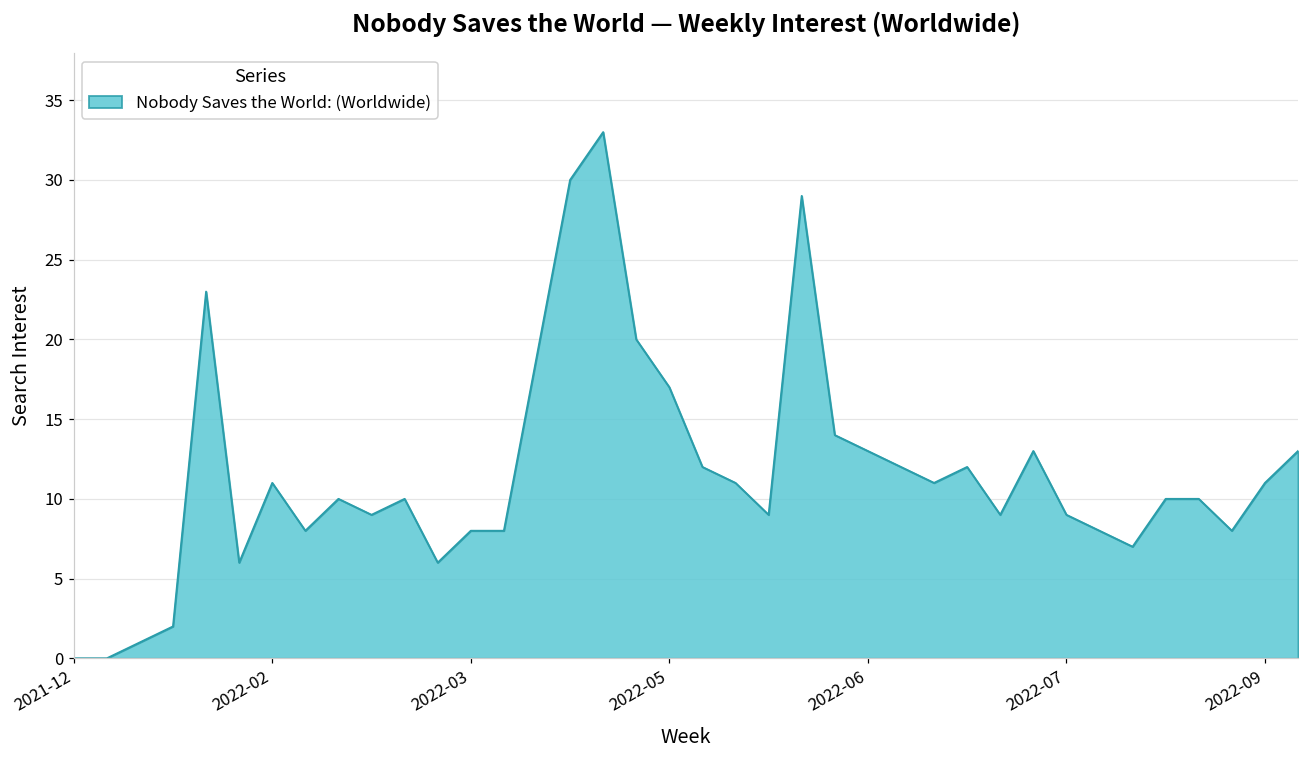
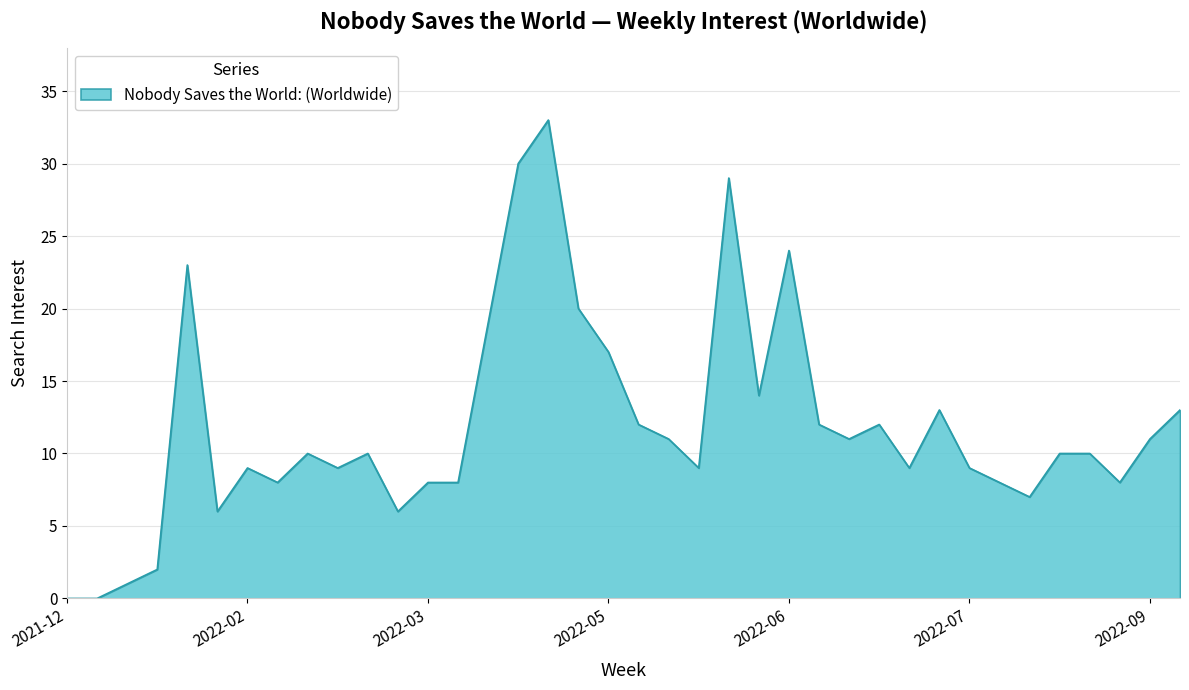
2022-02: 11 -> 9
2022-06: 13 -> 24
